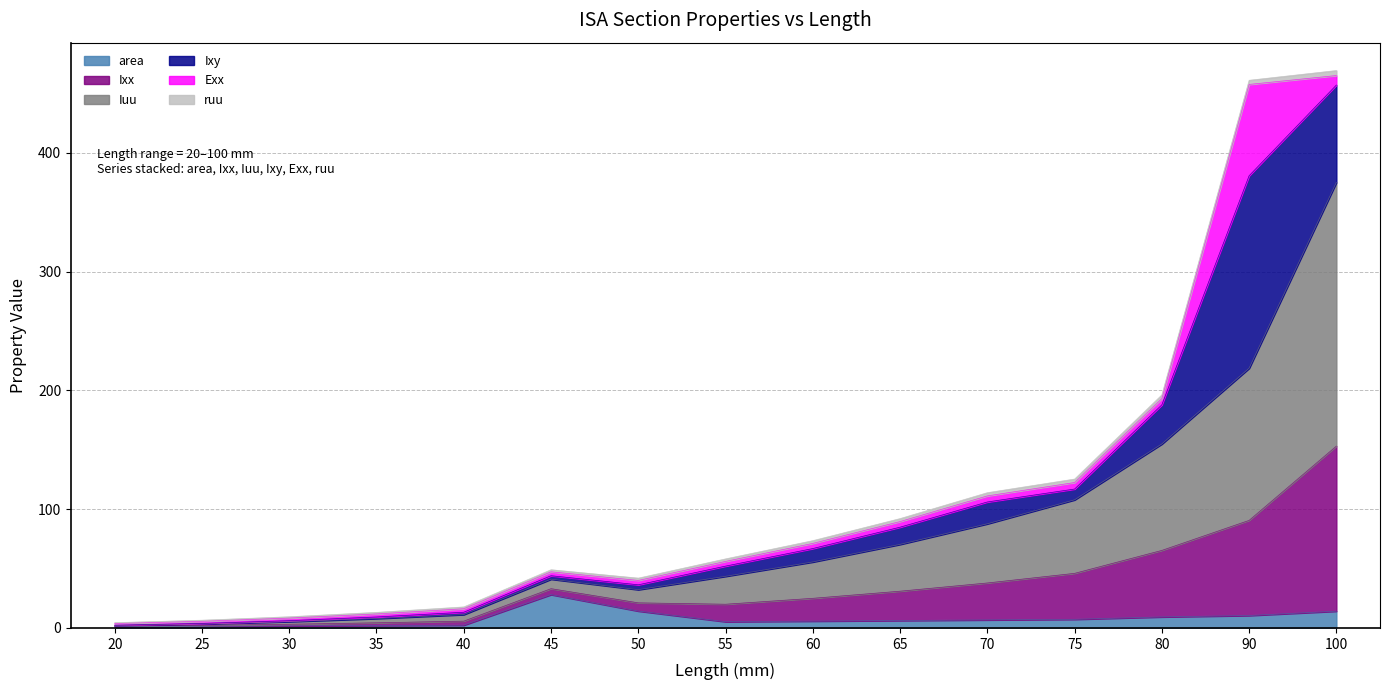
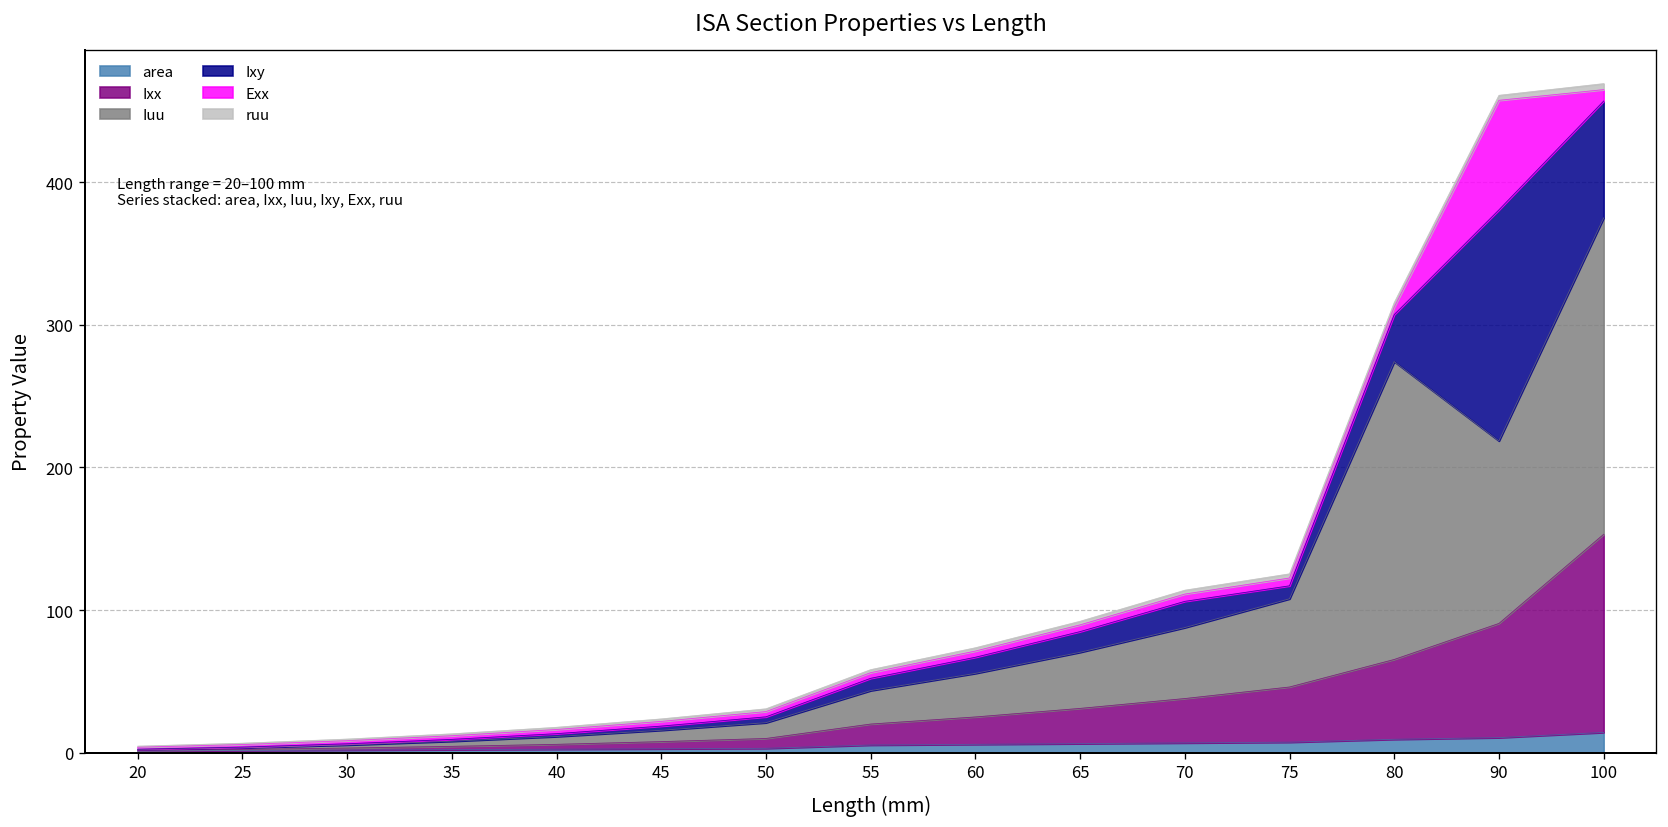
area, 45: 28 -> 3
area, 50: 14 -> 3
Iuu, 80: 90 -> 209
